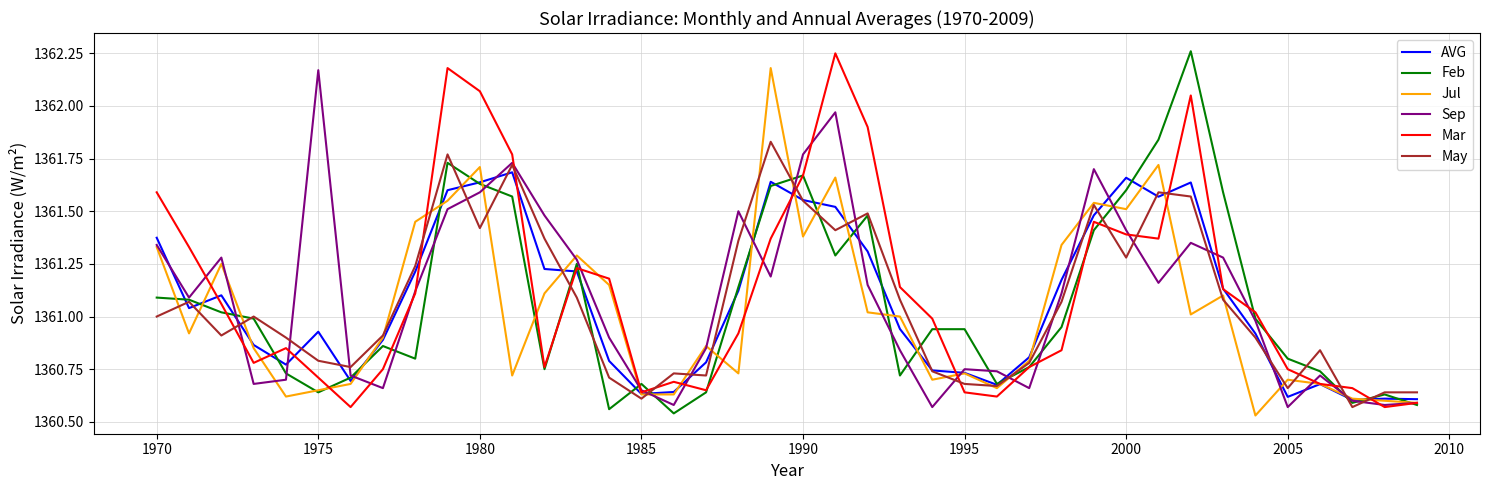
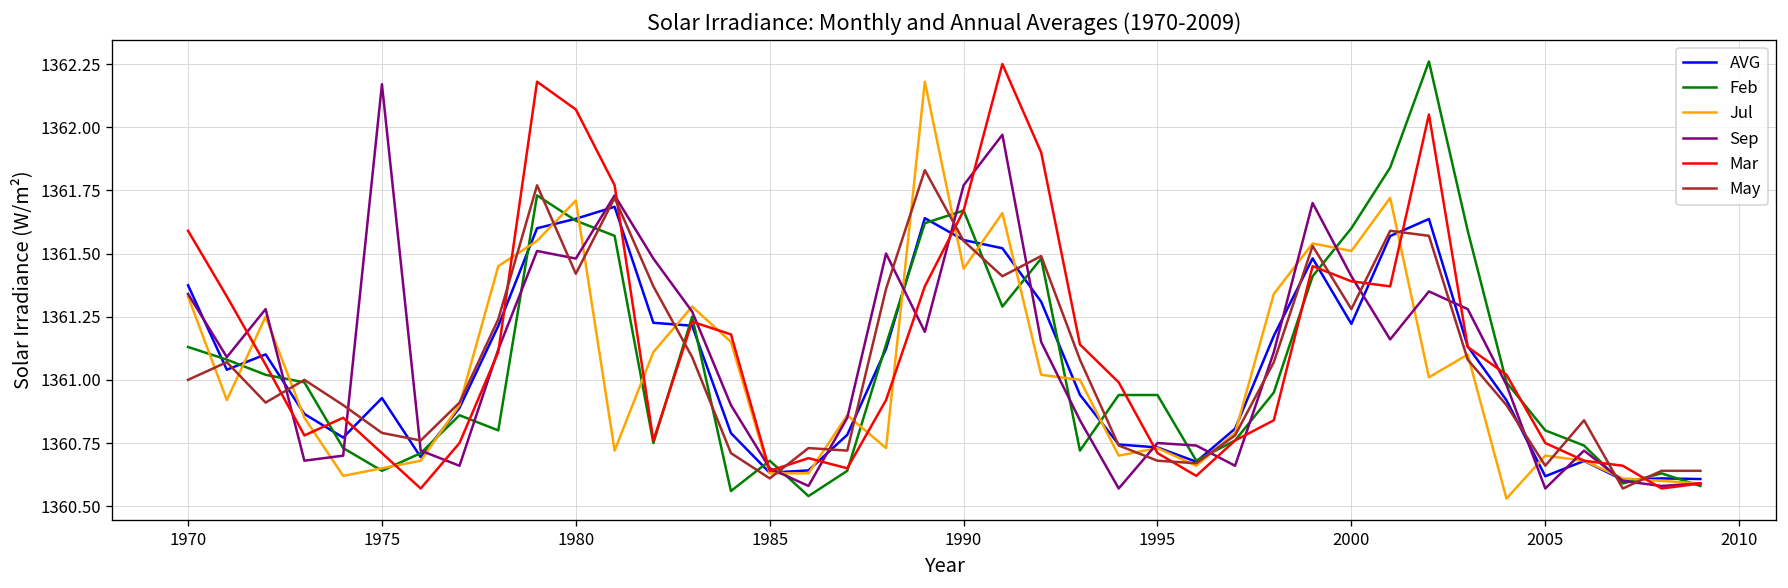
Feb, 1970: 1361.09 -> 1361.13
Sep, 1980: 1361.59 -> 1361.48
Jul, 1990: 1361.38 -> 1361.44
Mar, 1995: 1360.64 -> 1360.71
AVG, 2000: 1361.66 -> 1361.22
